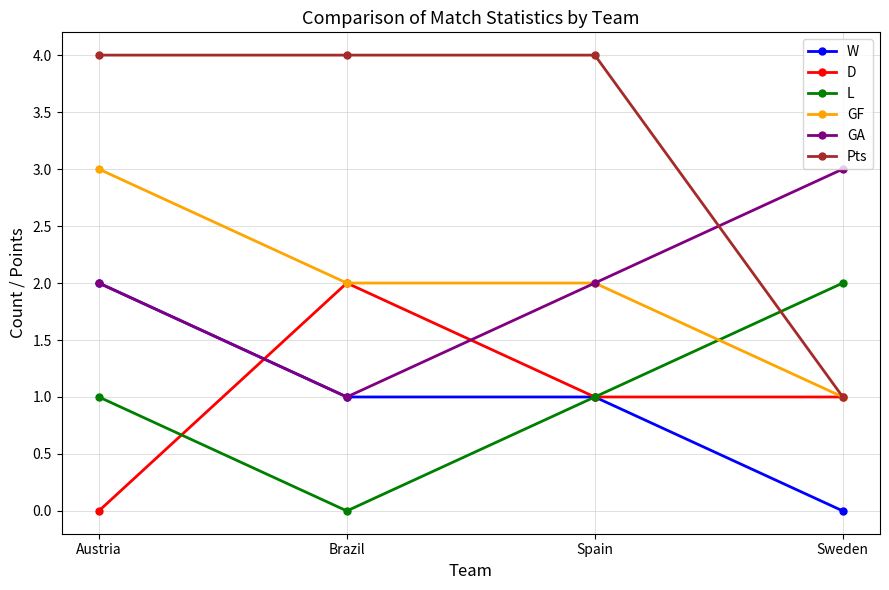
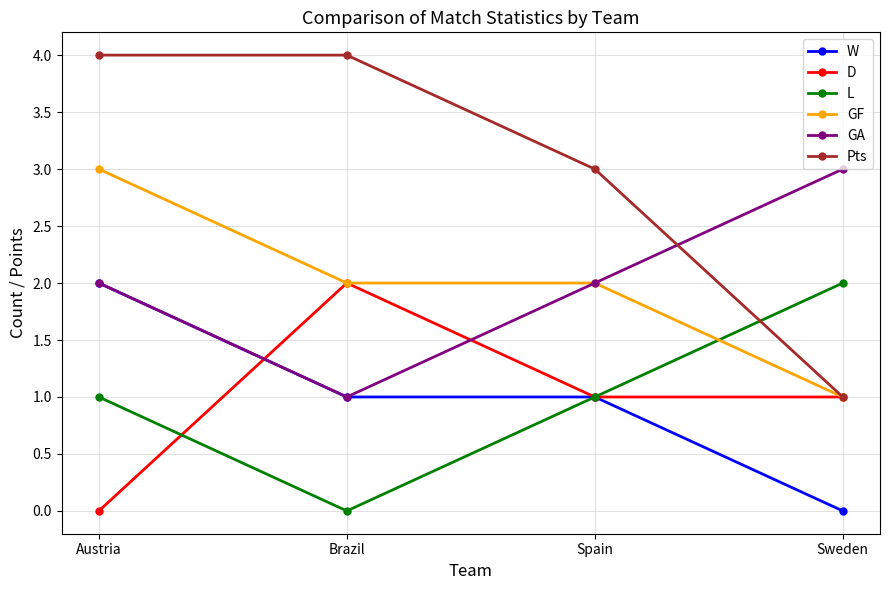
Pts, Spain: 4 -> 3
